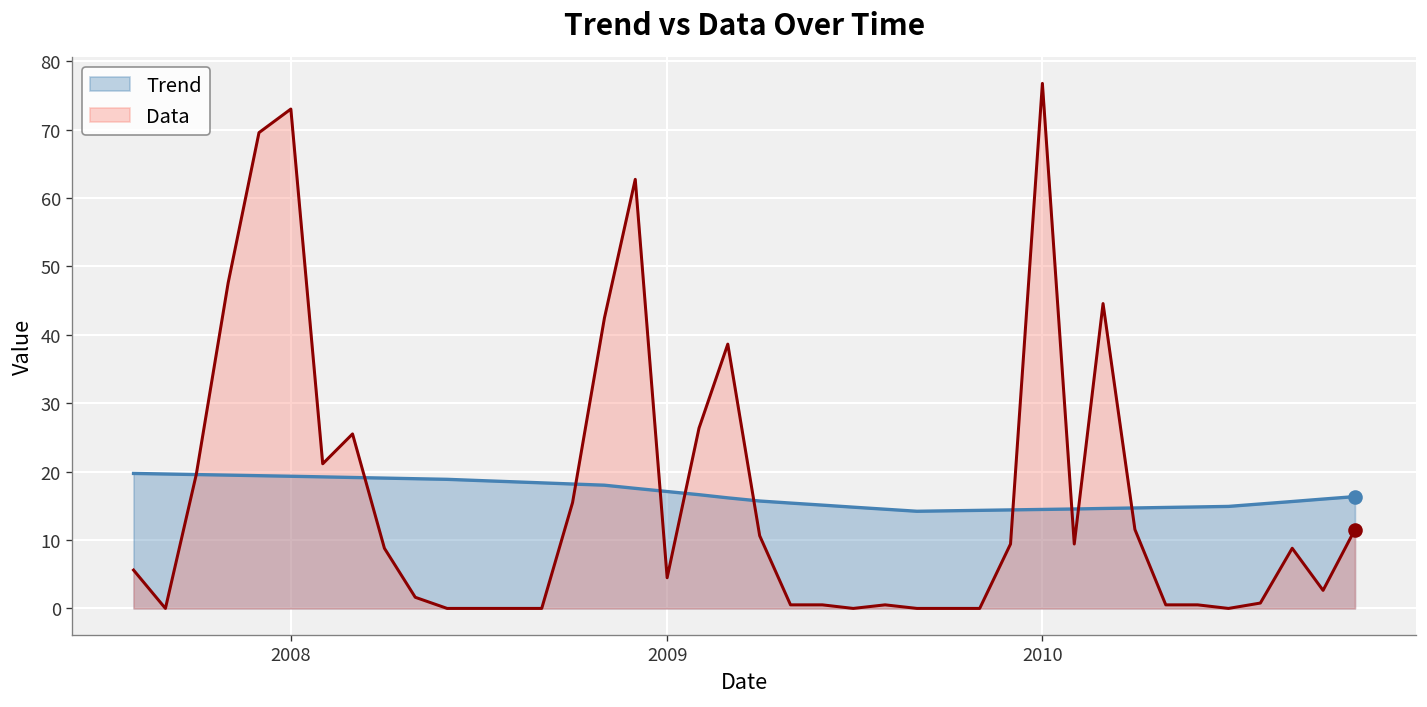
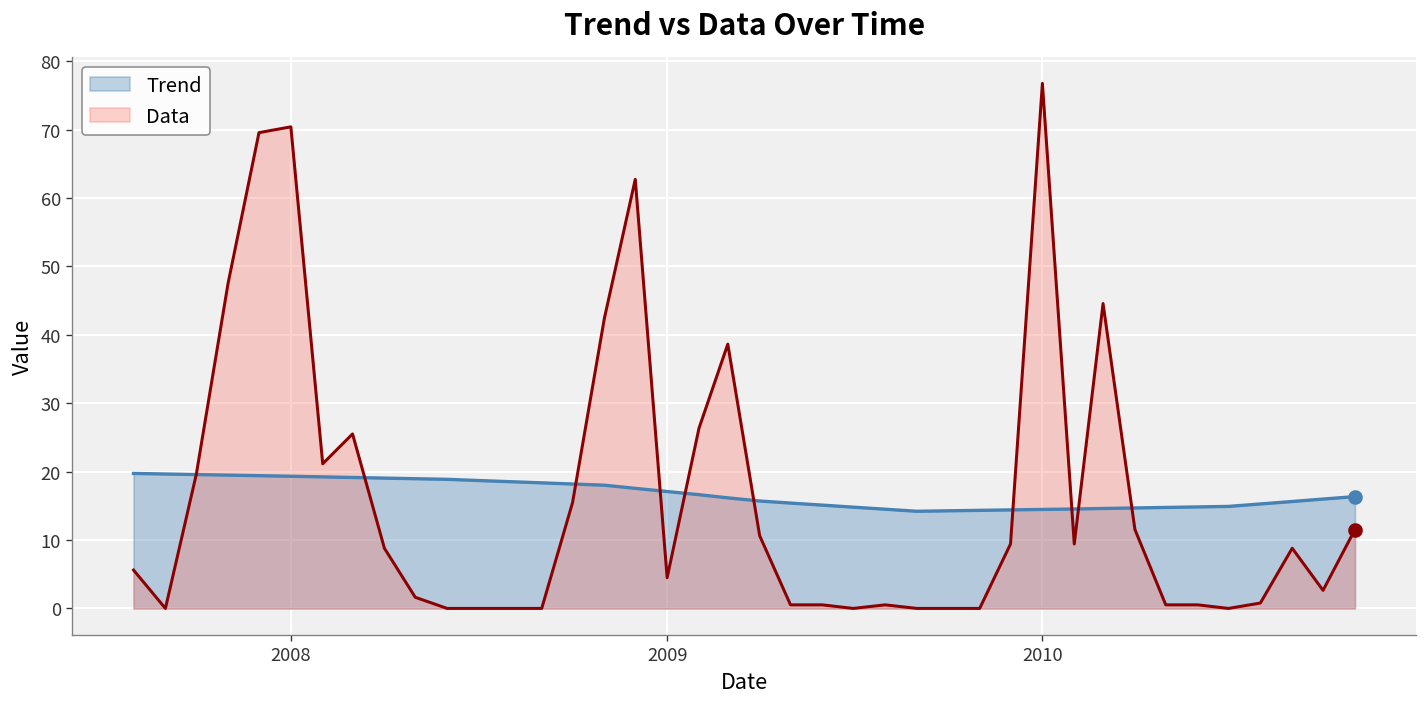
Data, 2008: 73 -> 70
